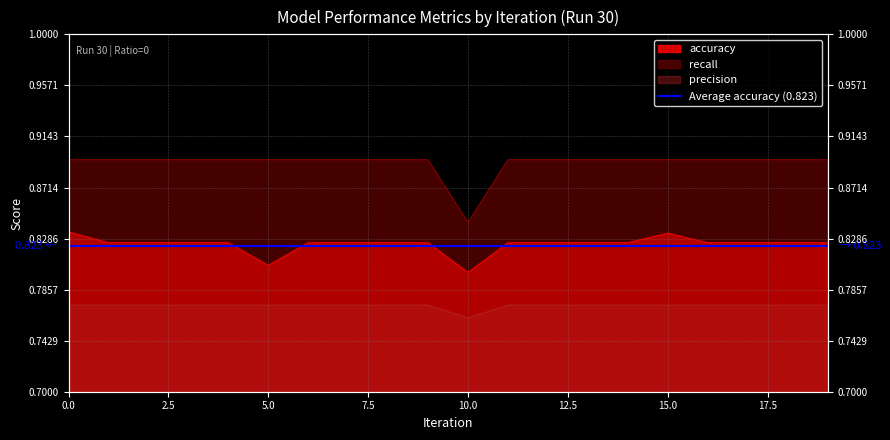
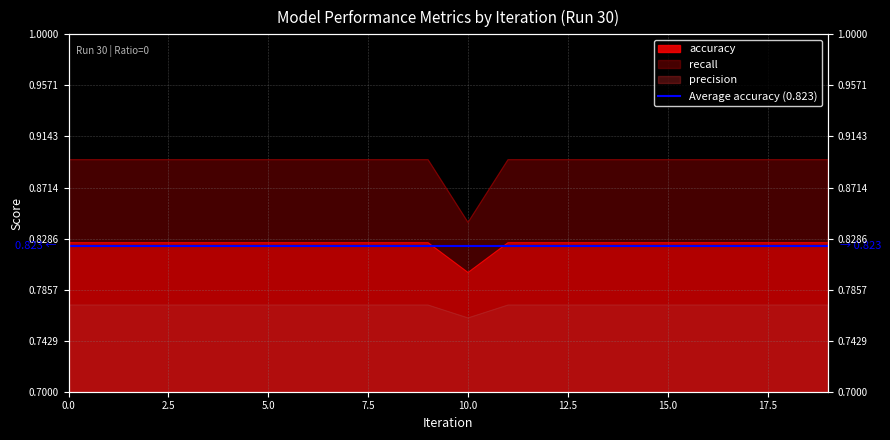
accuracy, 0.0: 0.834 -> 0.825
accuracy, 5.0: 0.806 -> 0.825
accuracy, 15.0: 0.833 -> 0.825
